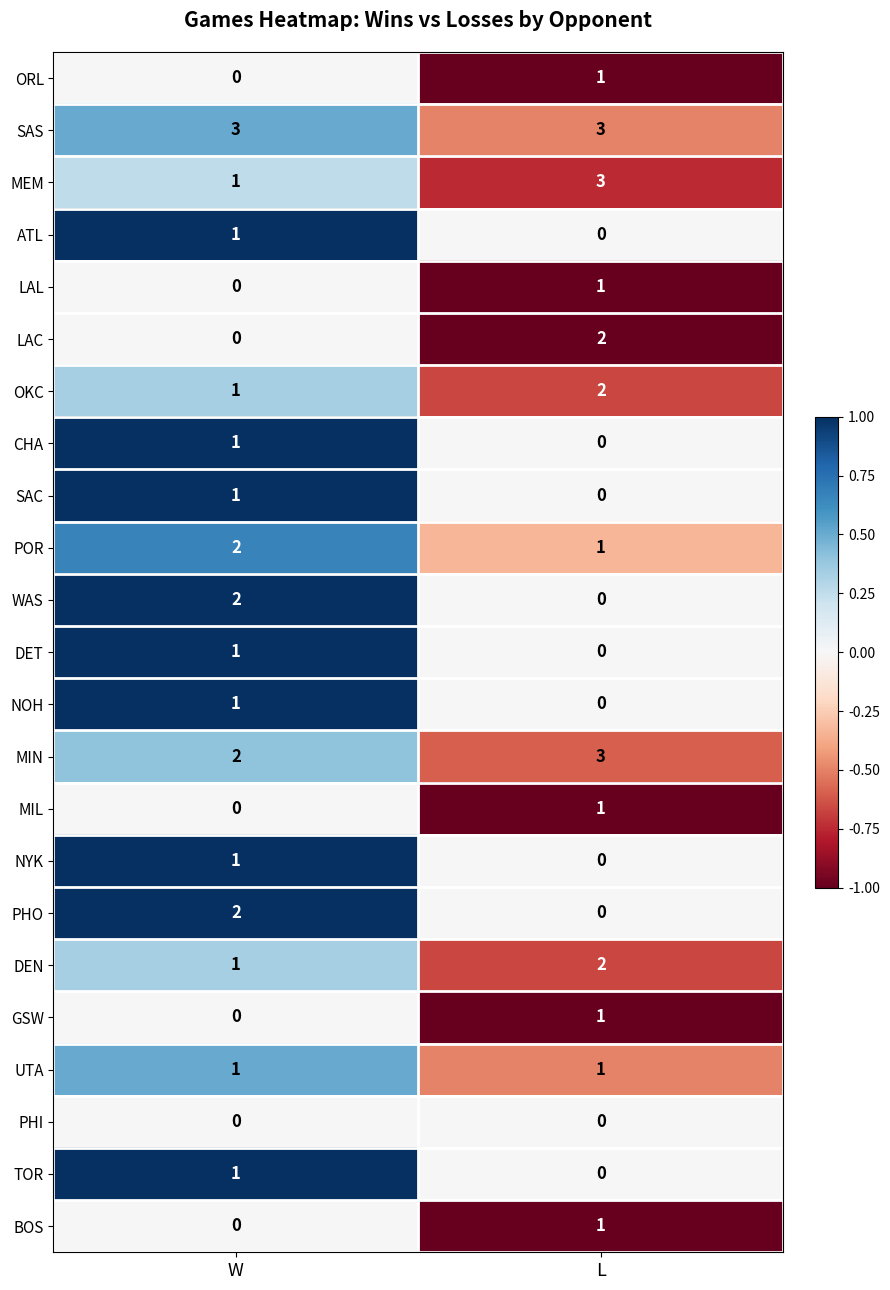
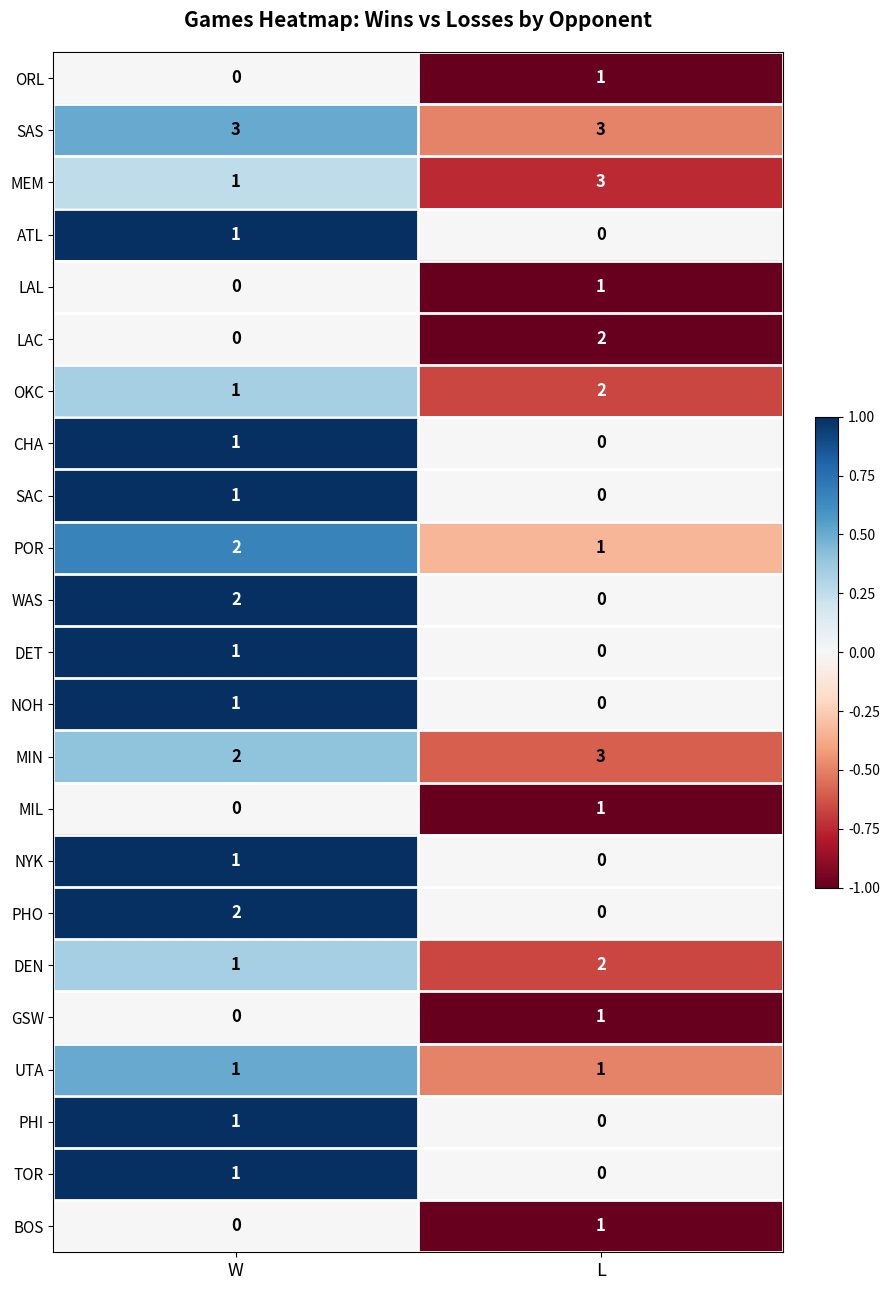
PHI, W: 0 -> 1
